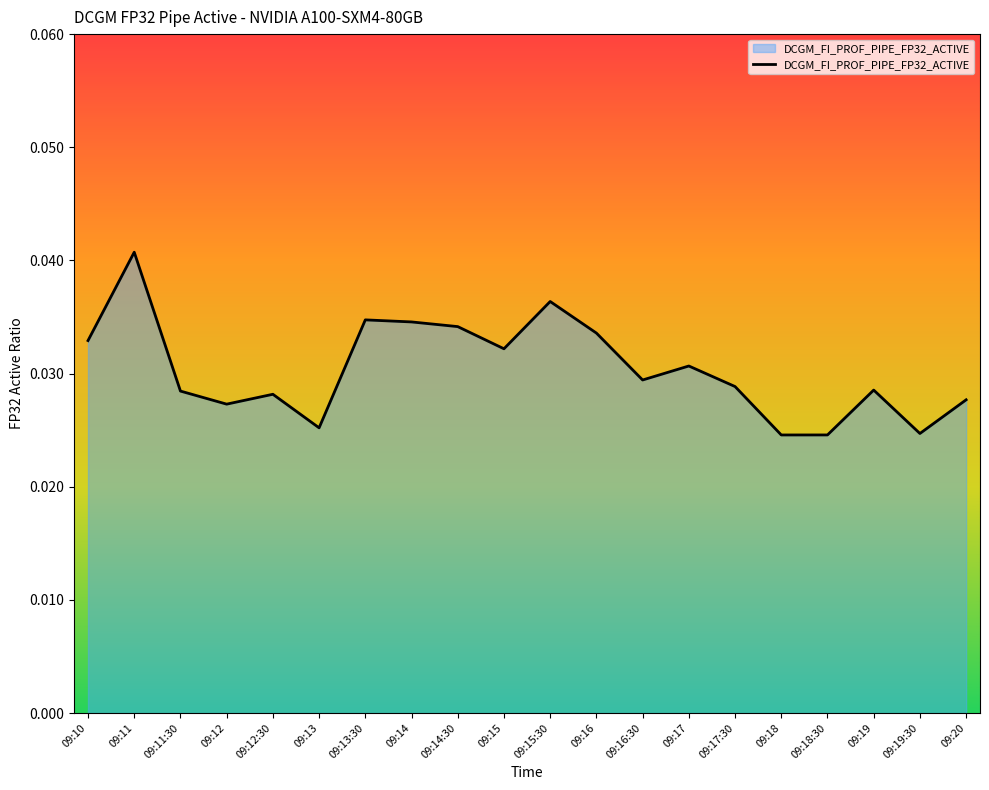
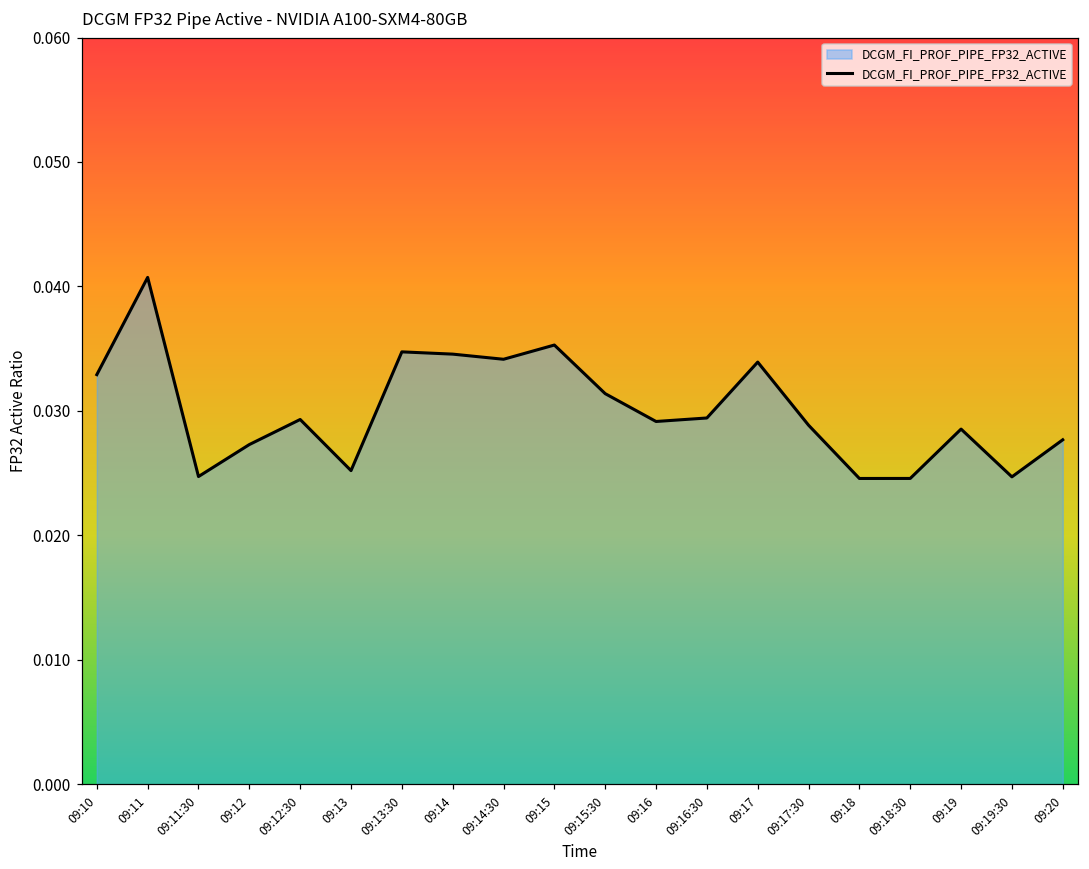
09:11:30: 0.0285 -> 0.0247
09:12:30: 0.0282 -> 0.0293
09:15: 0.0322 -> 0.0353
09:15:30: 0.0364 -> 0.0314
09:16: 0.0336 -> 0.0292
09:17: 0.0307 -> 0.0339
